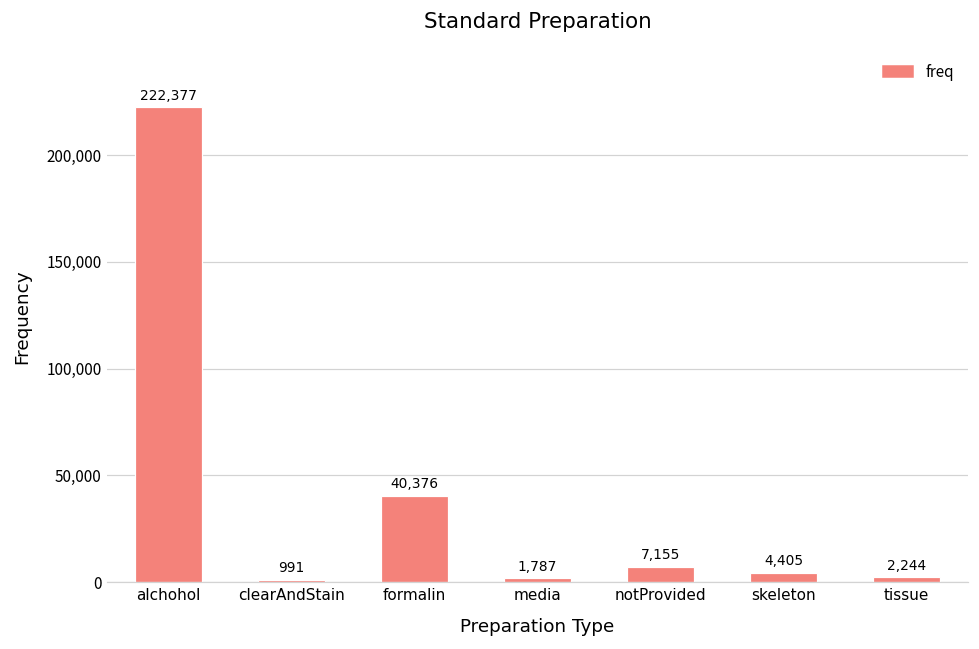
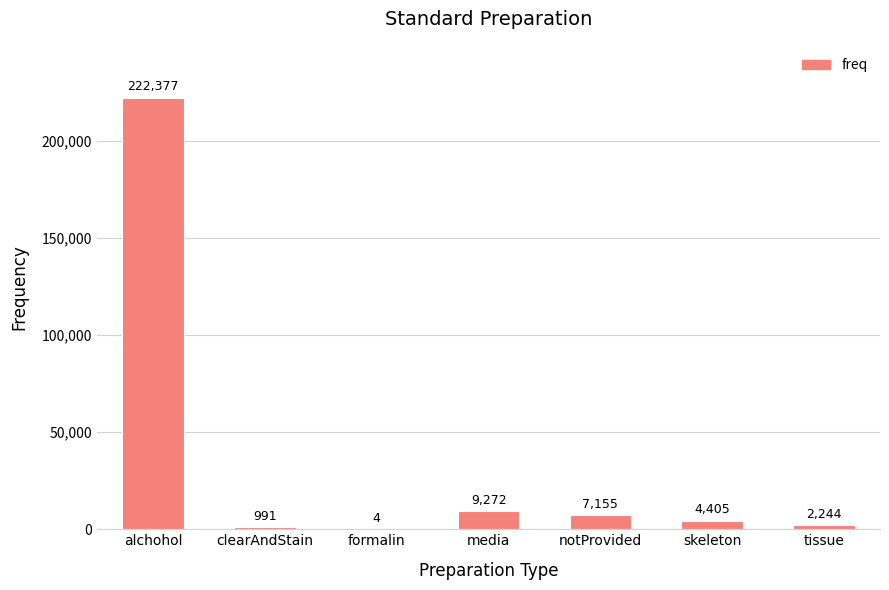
formalin: 40,376 -> 4
media: 1,787 -> 9,272
